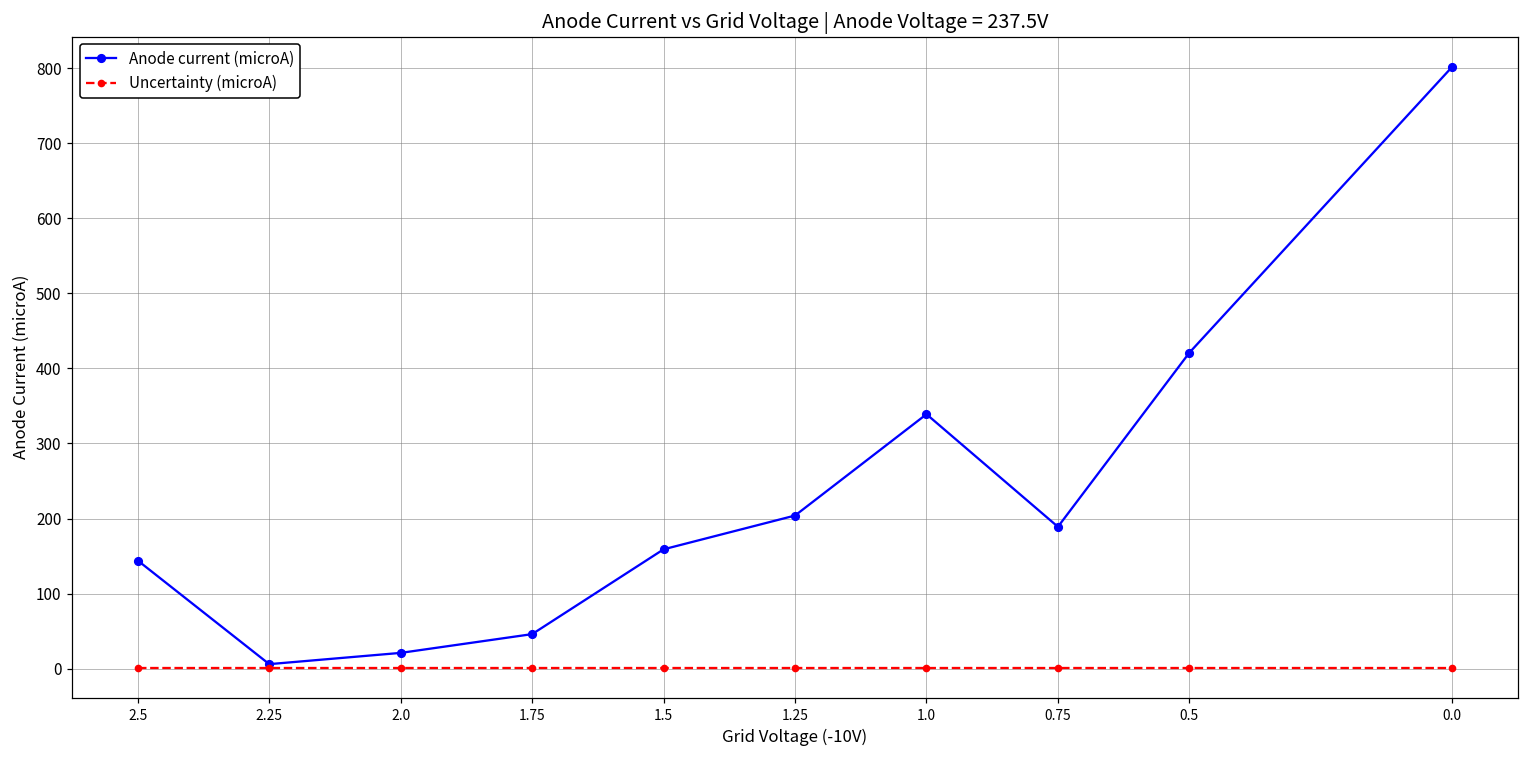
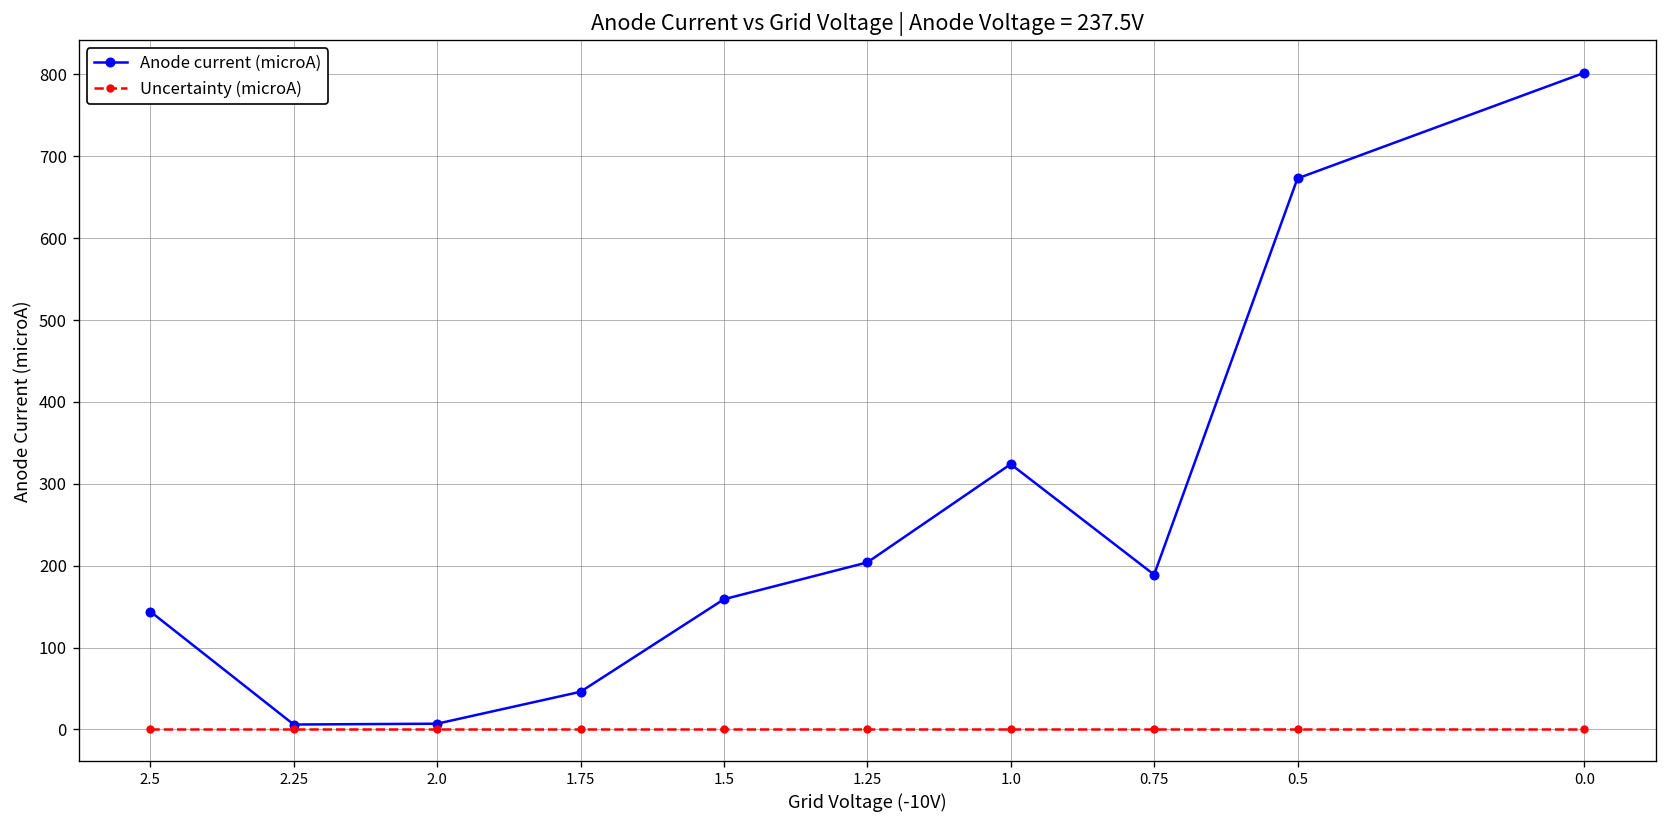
Anode current (microA), 2.0: 20 -> 10
Anode current (microA), 1.0: 340 -> 320
Anode current (microA), 0.5: 420 -> 670
